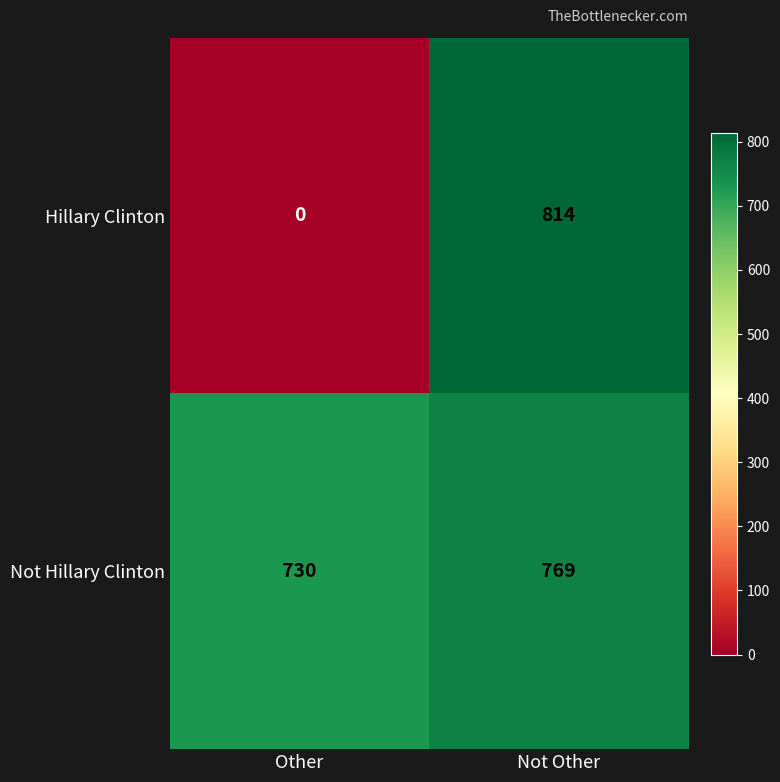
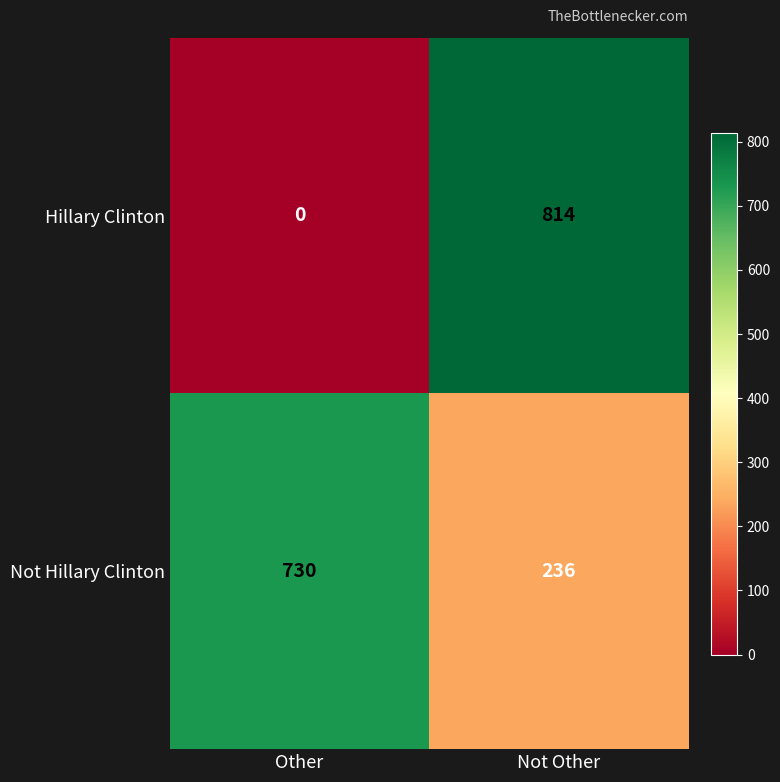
Not Hillary Clinton, Not Other: 769 -> 236
